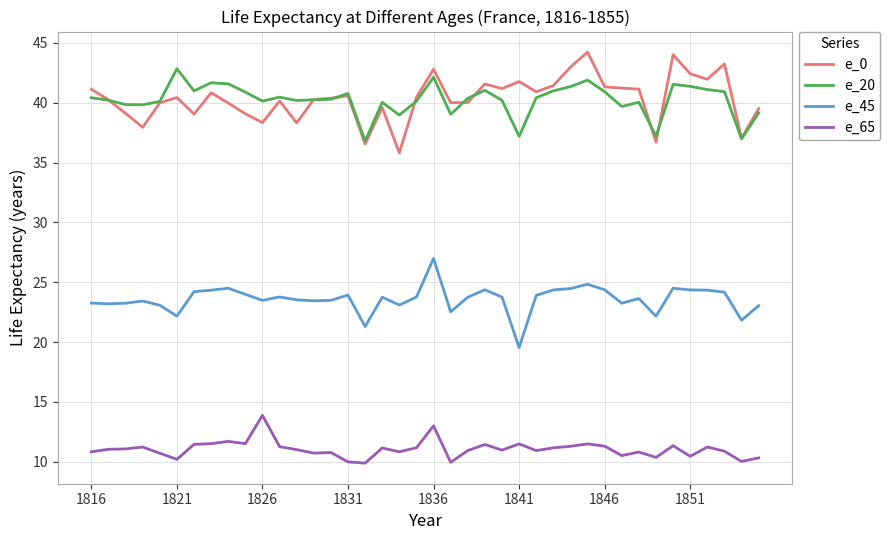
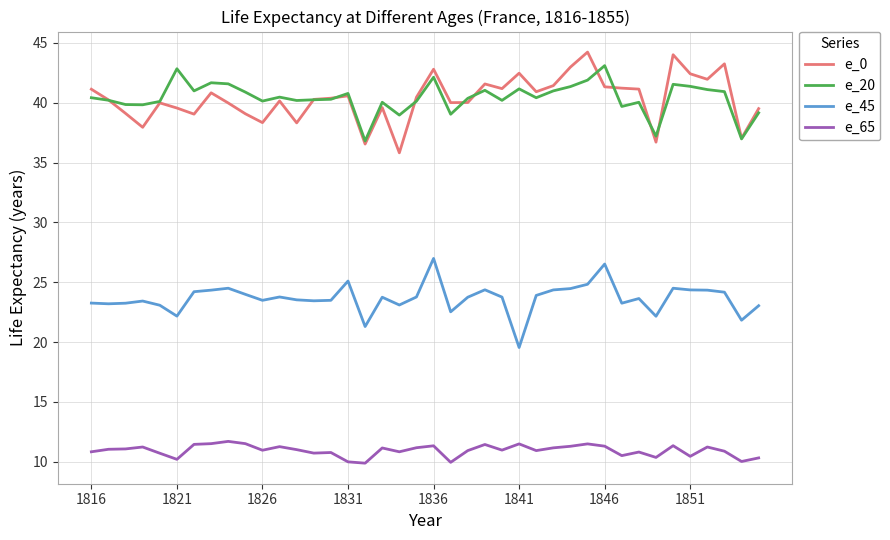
e_0, 1821: 40.4 -> 39.6
e_65, 1826: 13.9 -> 11.0
e_45, 1831: 23.9 -> 25.1
e_65, 1836: 13.0 -> 11.3
e_0, 1841: 41.8 -> 42.5
e_20, 1841: 37.2 -> 41.2
e_20, 1846: 40.9 -> 43.1
e_45, 1846: 24.4 -> 26.5
